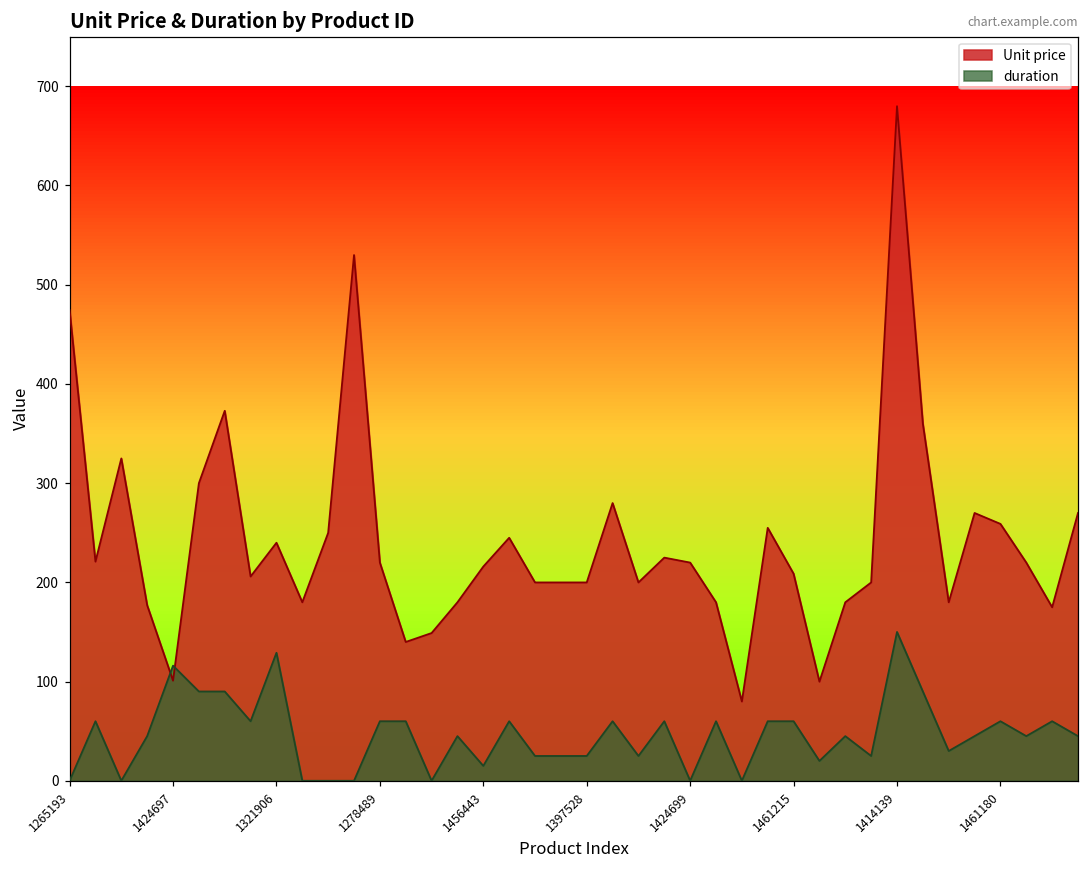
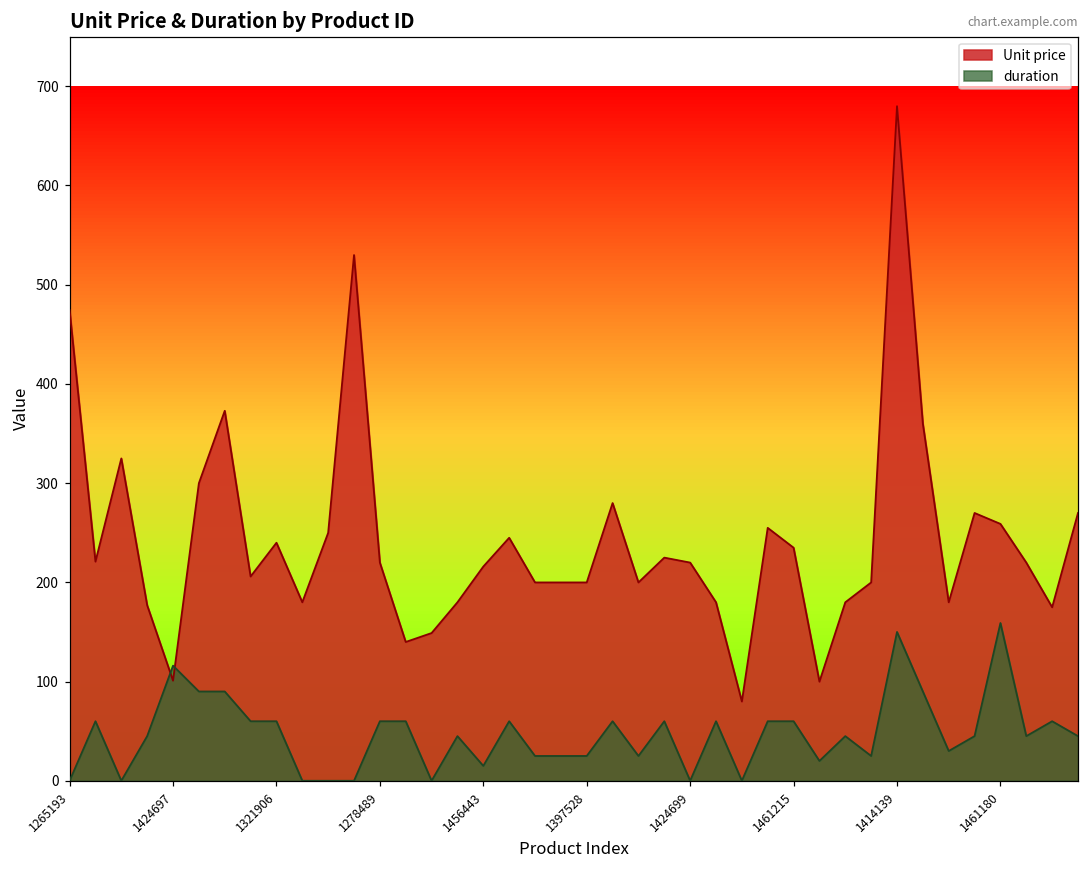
duration, 1321906: 130 -> 60
Unit price, 1461215: 210 -> 230
duration, 1461180: 60 -> 160
